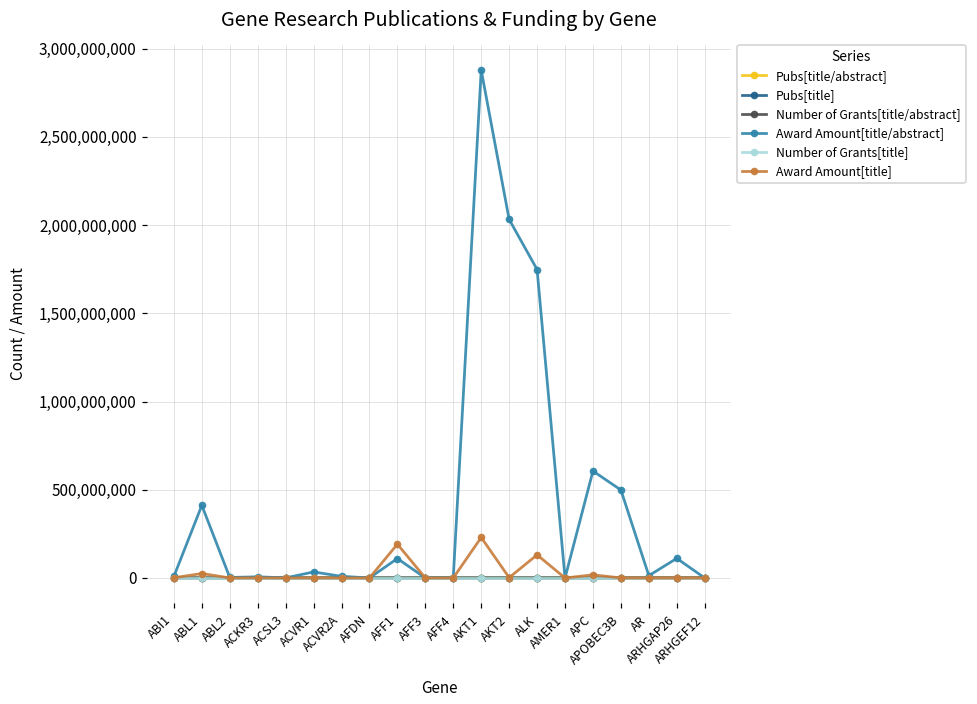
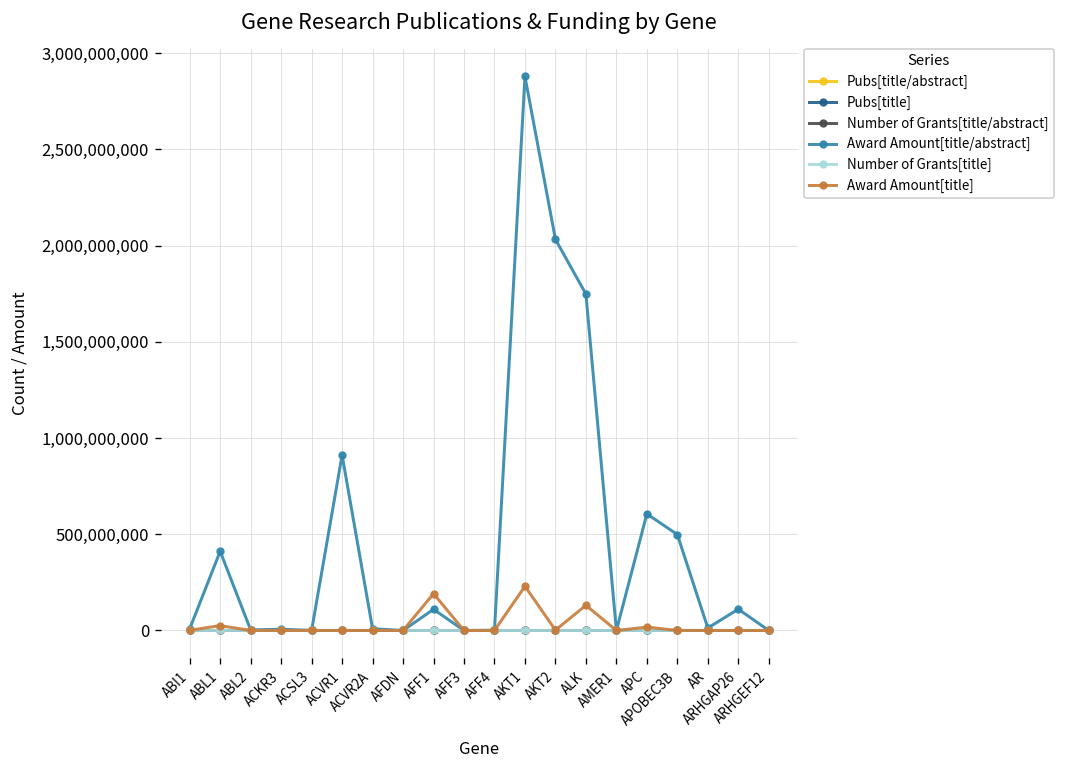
Award Amount[title/abstract], ACVR1: 30,000,000 -> 910,000,000
